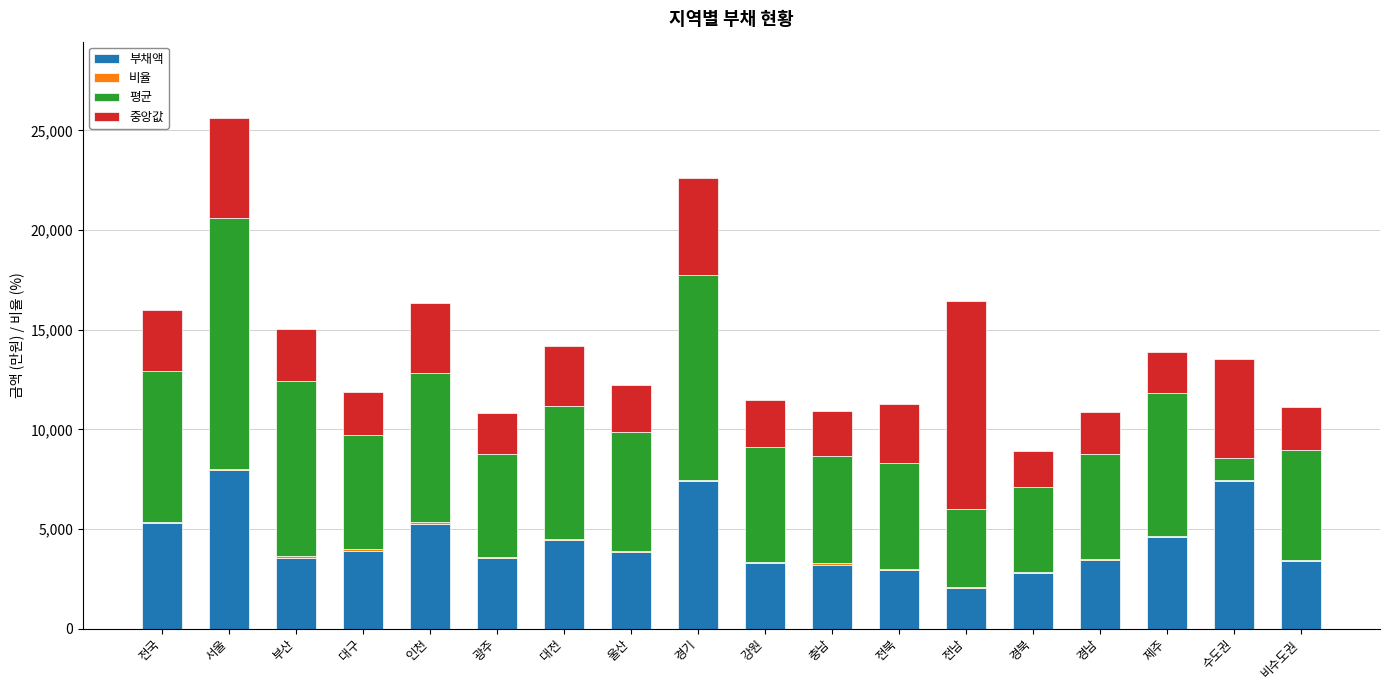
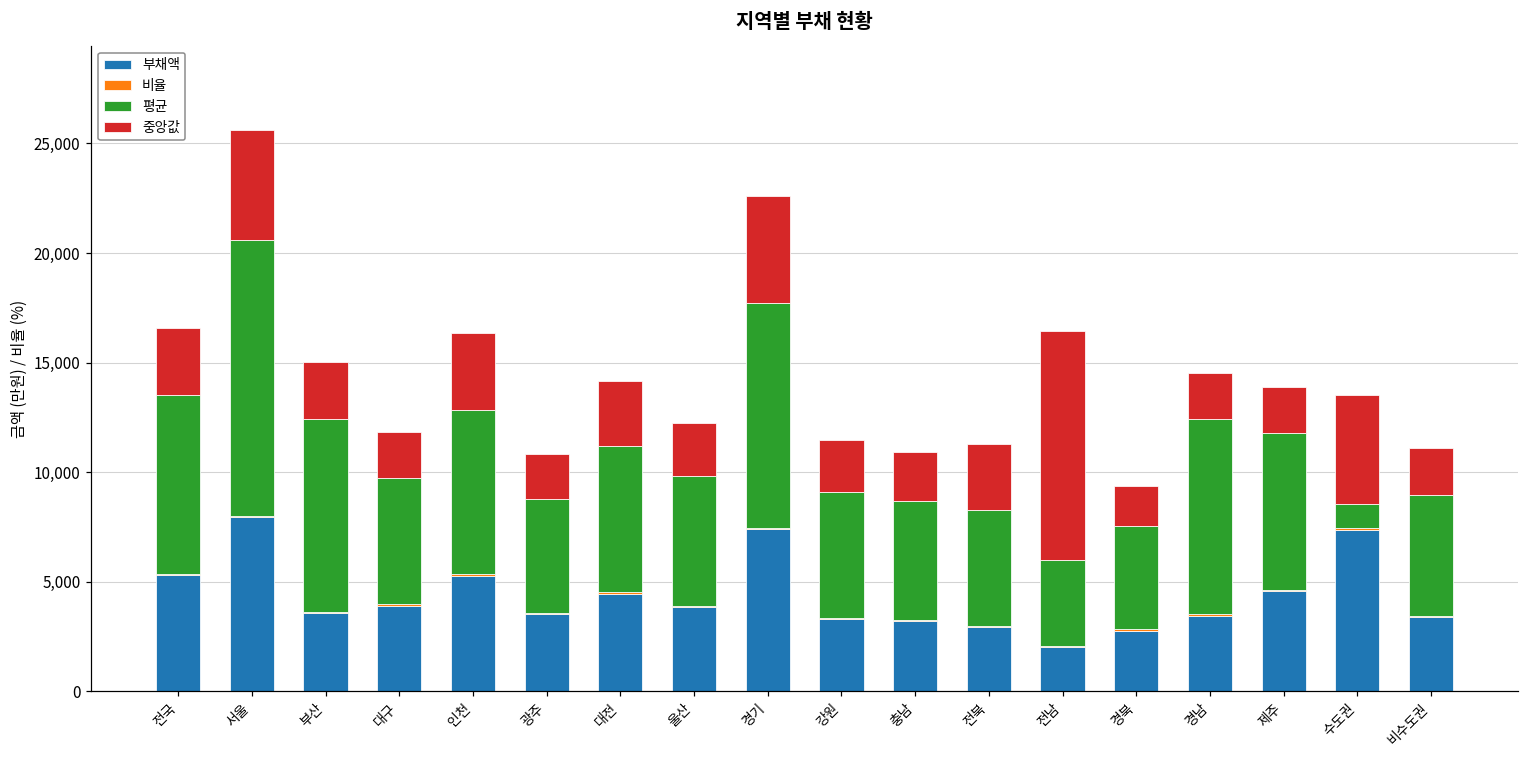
평균, 전국: 7,600 -> 8,200
평균, 경북: 4,300 -> 4,700
평균, 경남: 5,300 -> 8,900
